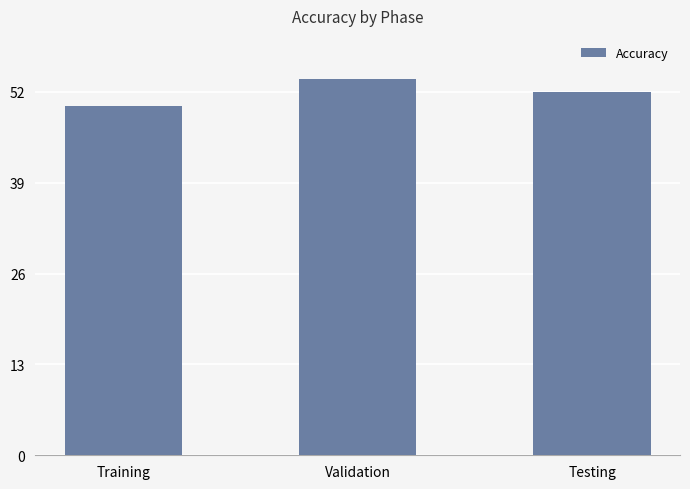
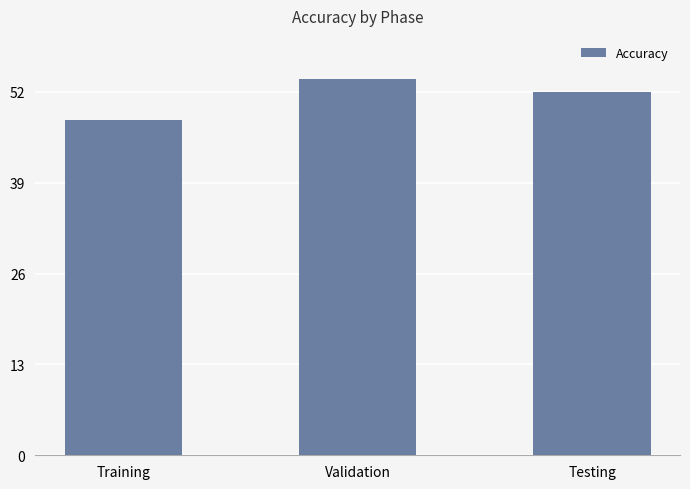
Training: 50 -> 48
